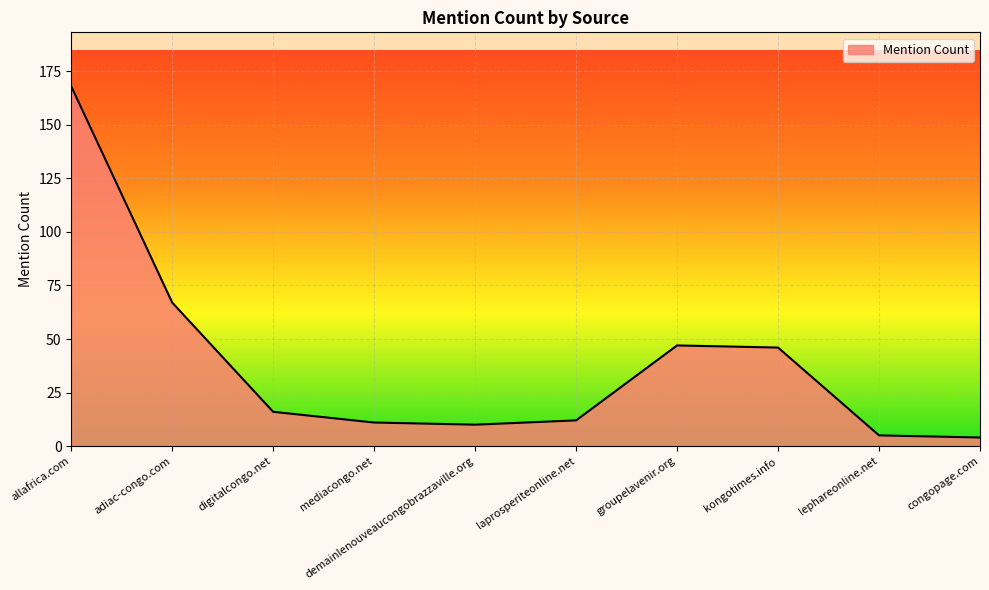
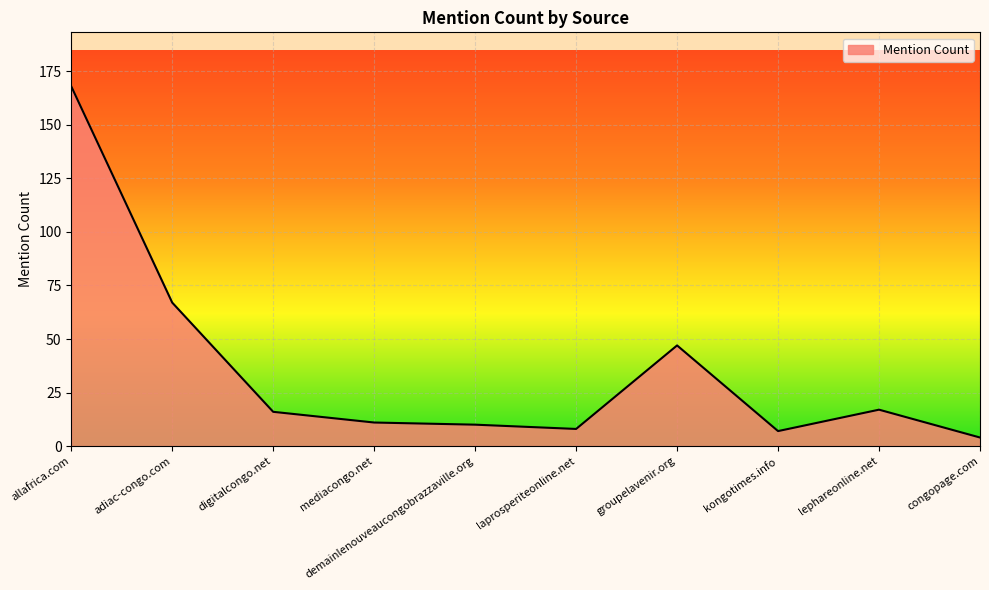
laprosperiteonline.net: 12 -> 8
kongotimes.info: 46 -> 7
lephareonline.net: 5 -> 17
